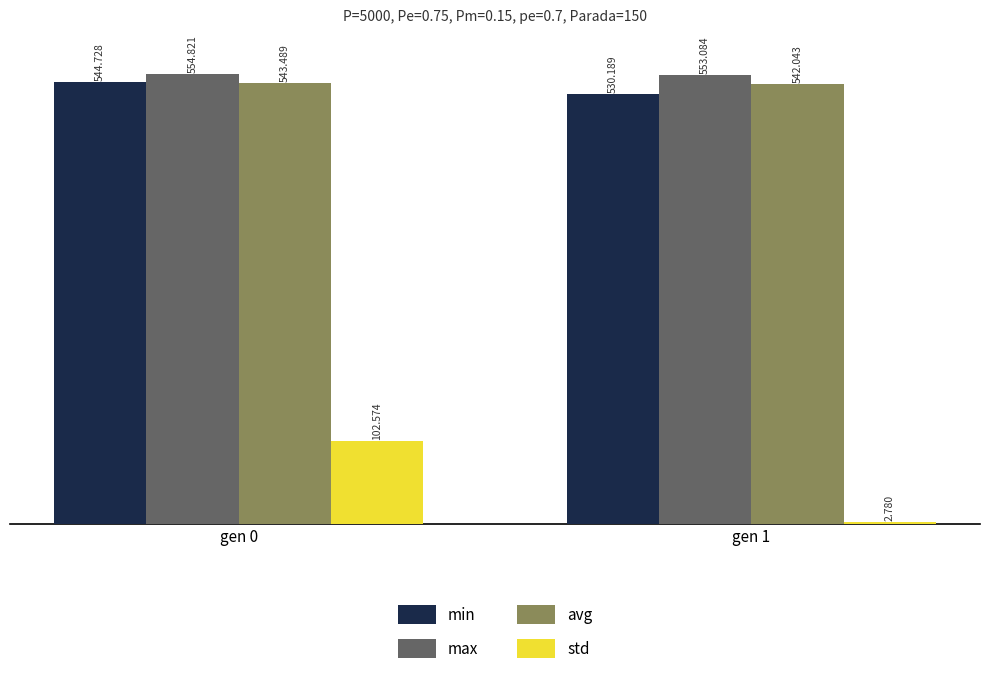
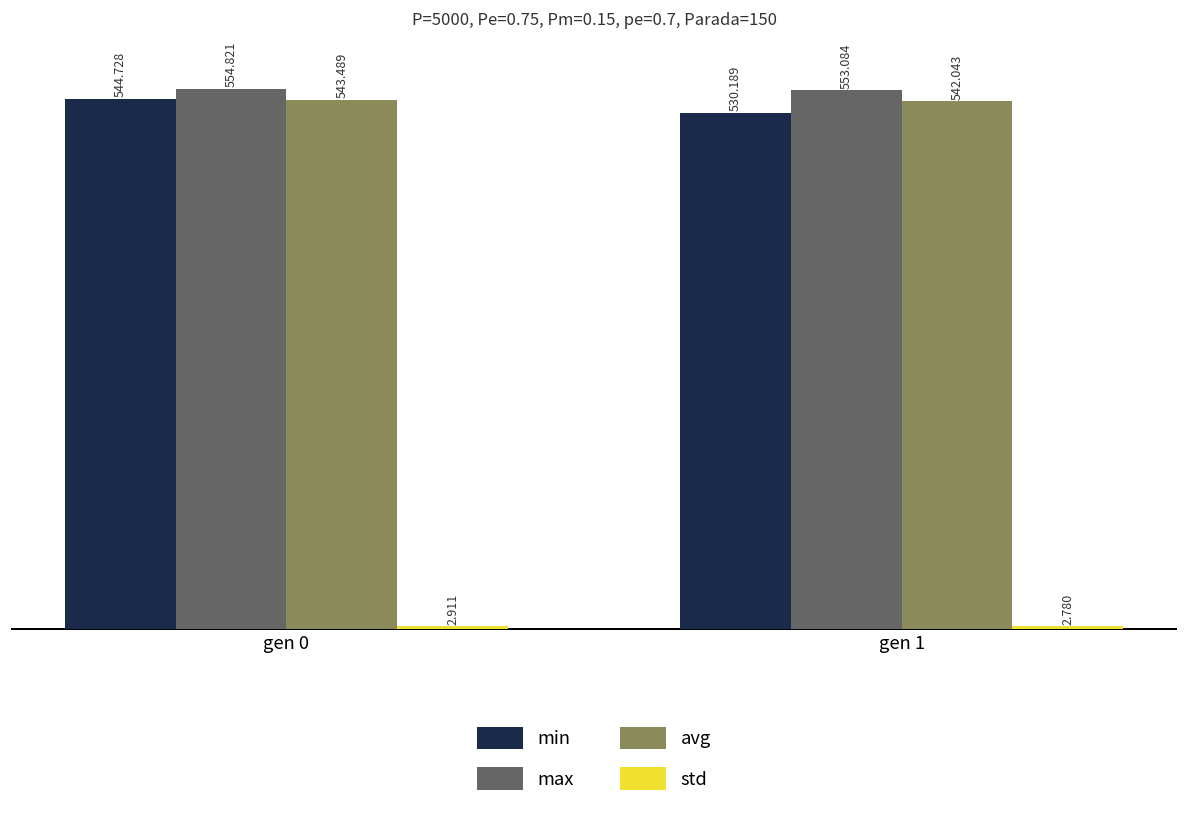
std, gen 0: 102.574 -> 2.911
